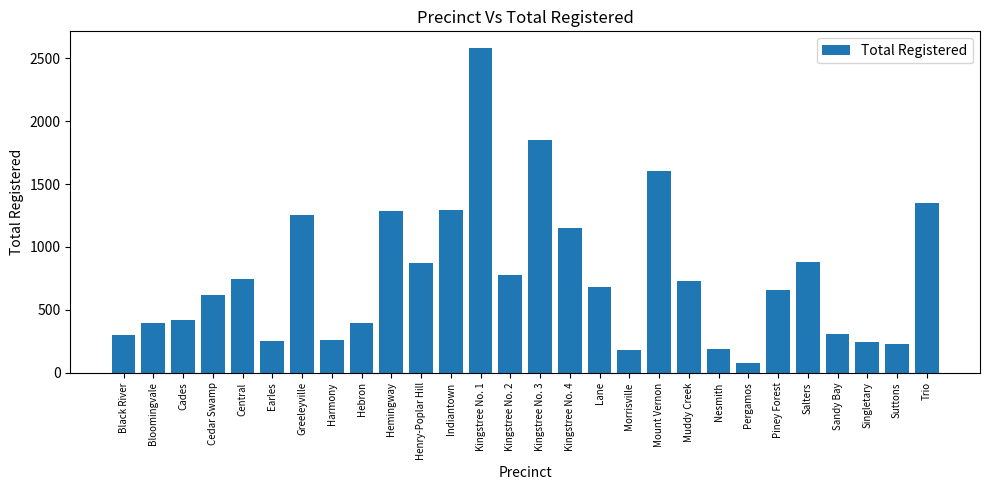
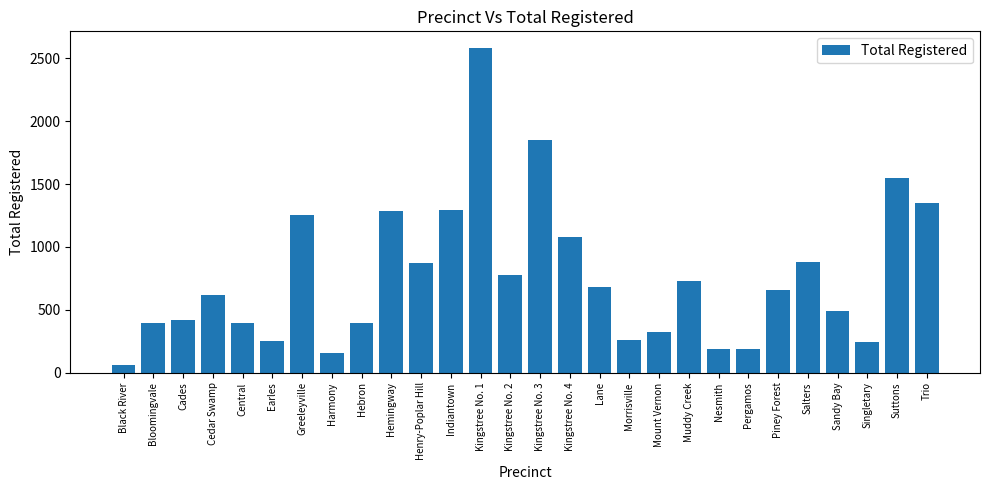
Black River: 300 -> 60
Central: 750 -> 390
Harmony: 260 -> 150
Kingstree No. 4: 1150 -> 1080
Morrisville: 180 -> 260
Mount Vernon: 1600 -> 330
Pergamos: 80 -> 190
Sandy Bay: 310 -> 490
Suttons: 230 -> 1550
